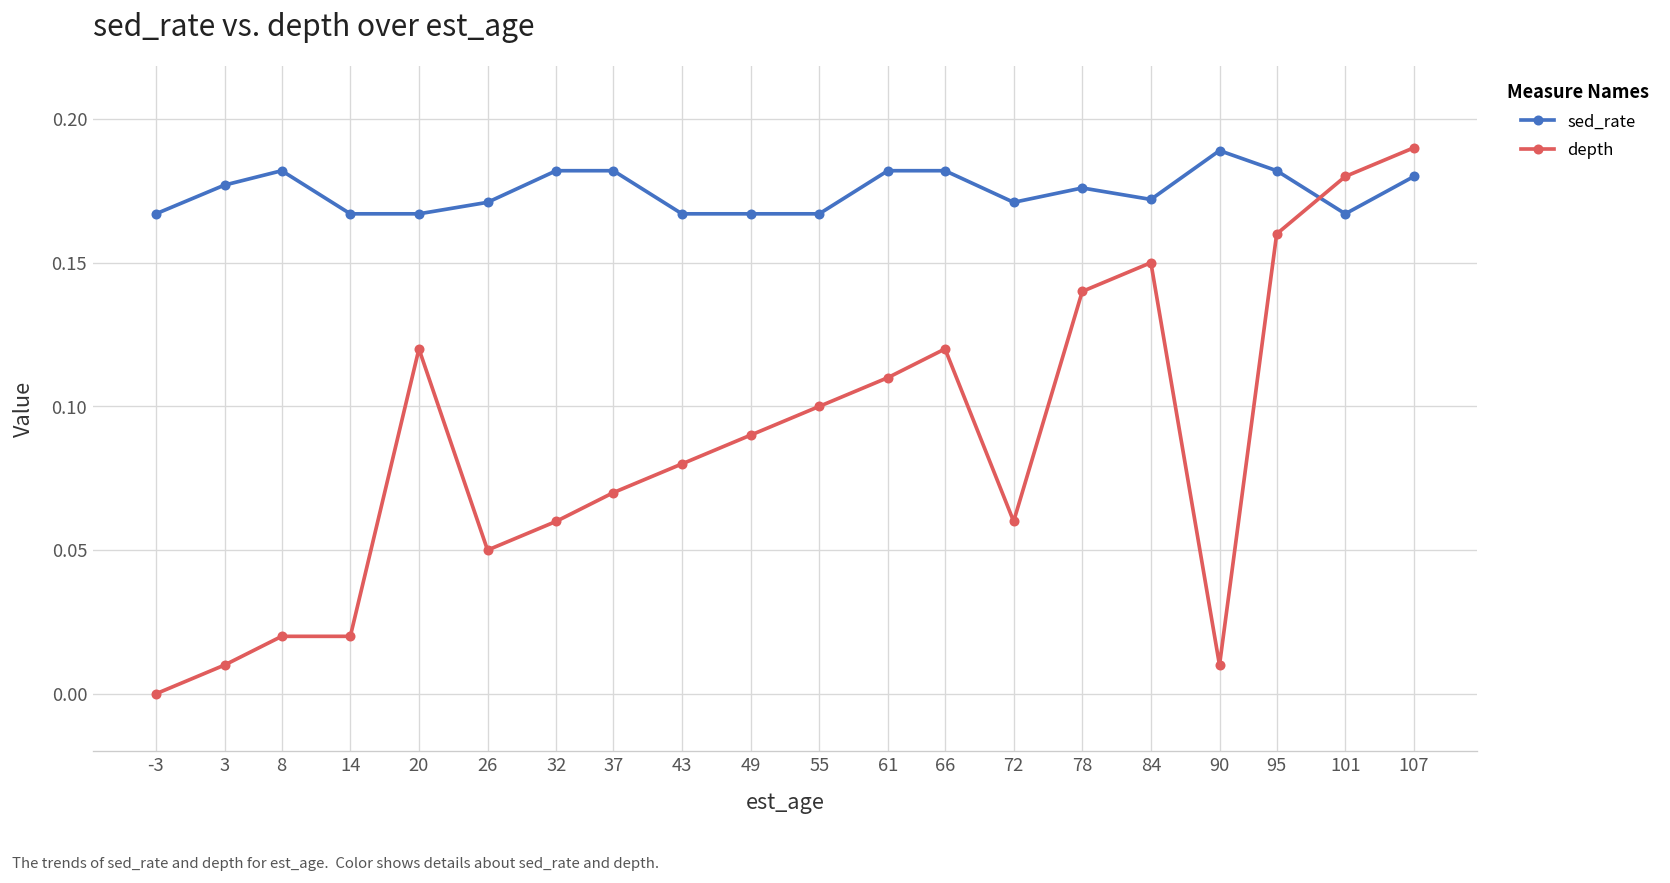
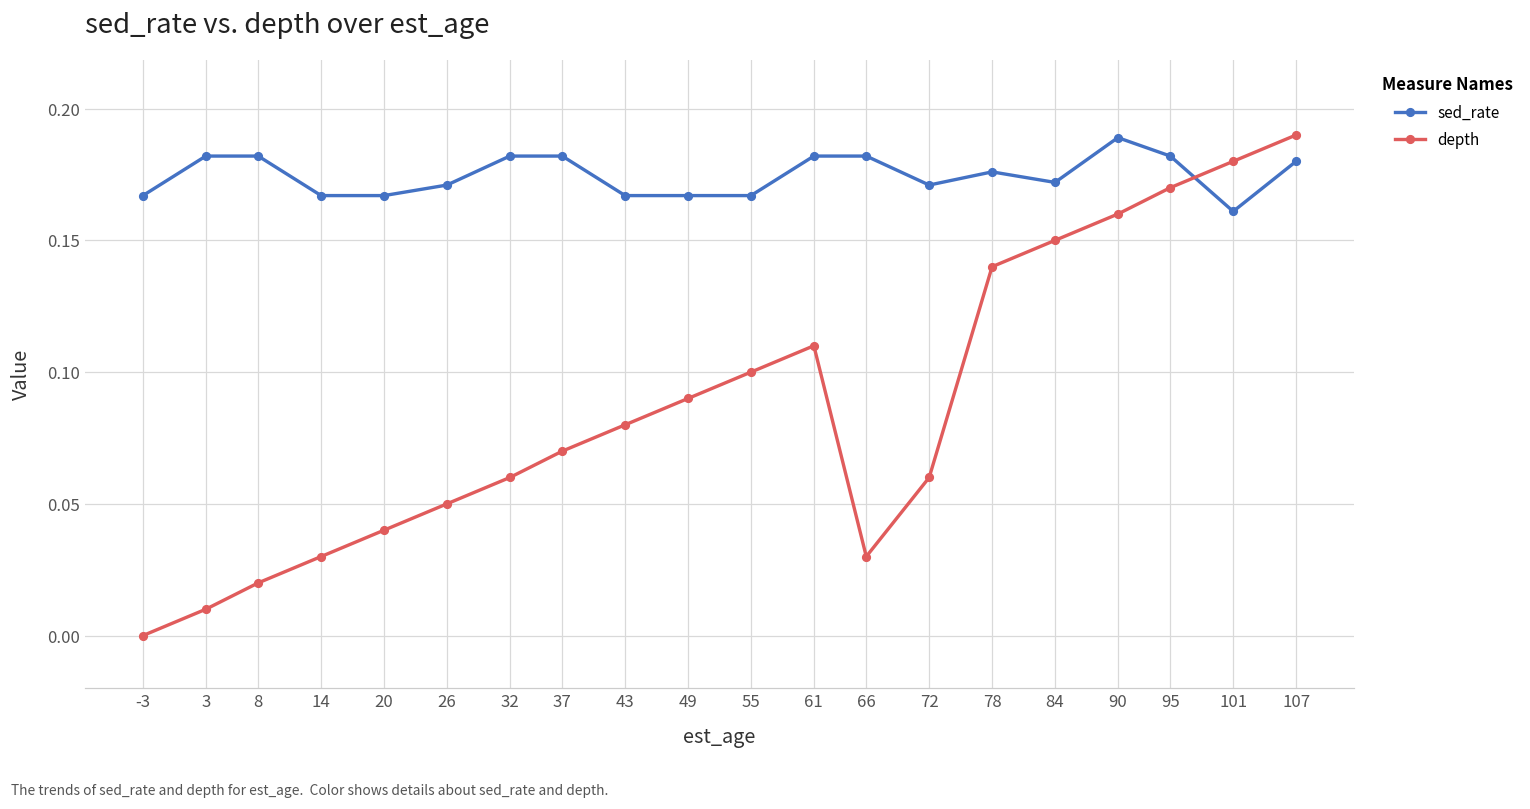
sed_rate, 3: 0.177 -> 0.182
depth, 14: 0.02 -> 0.03
depth, 20: 0.12 -> 0.04
depth, 66: 0.12 -> 0.03
depth, 90: 0.01 -> 0.16
depth, 95: 0.16 -> 0.17
sed_rate, 101: 0.167 -> 0.161
